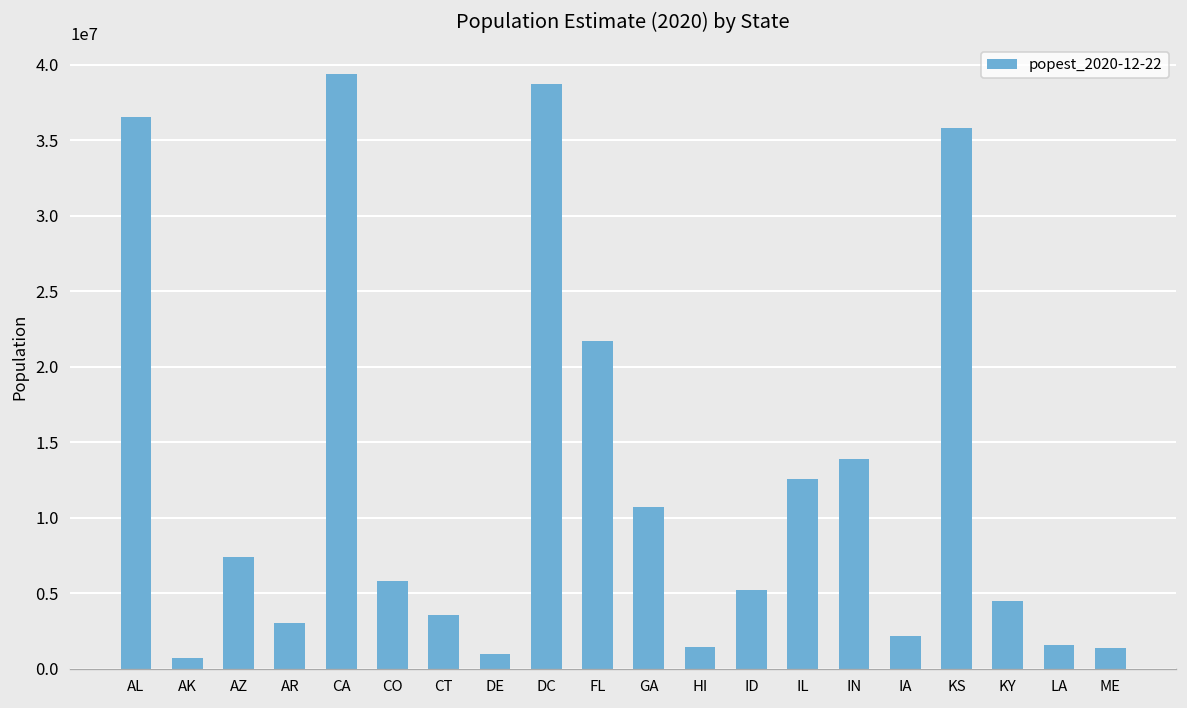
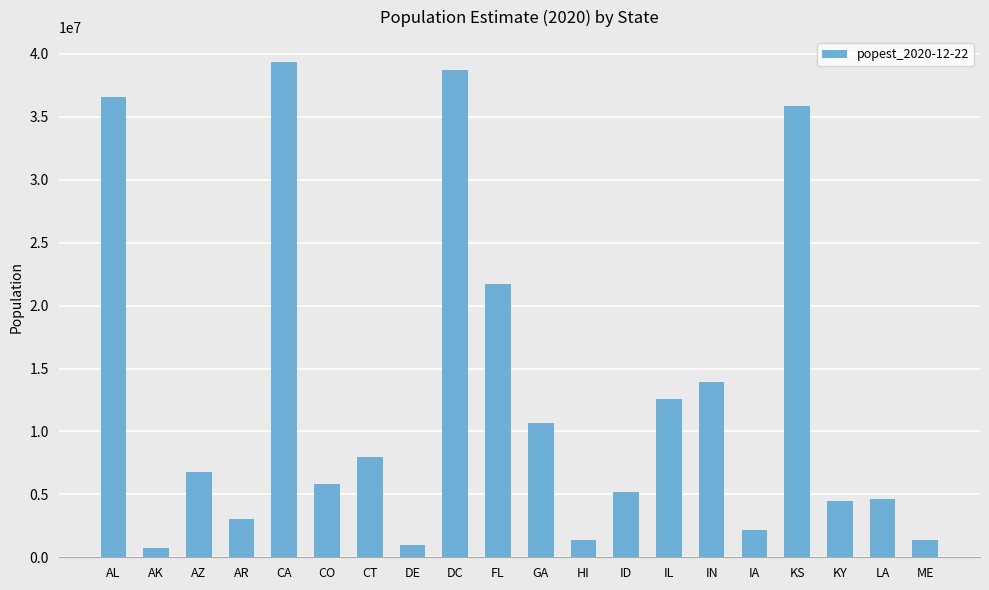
AZ: 7400000 -> 6800000
CT: 3600000 -> 8000000
LA: 1600000 -> 4600000
